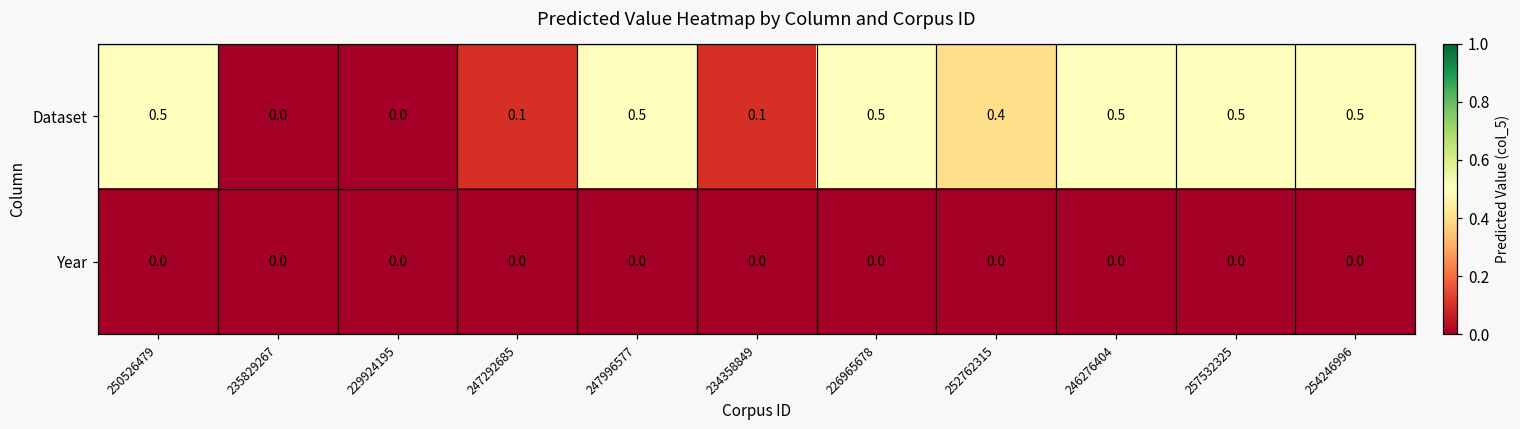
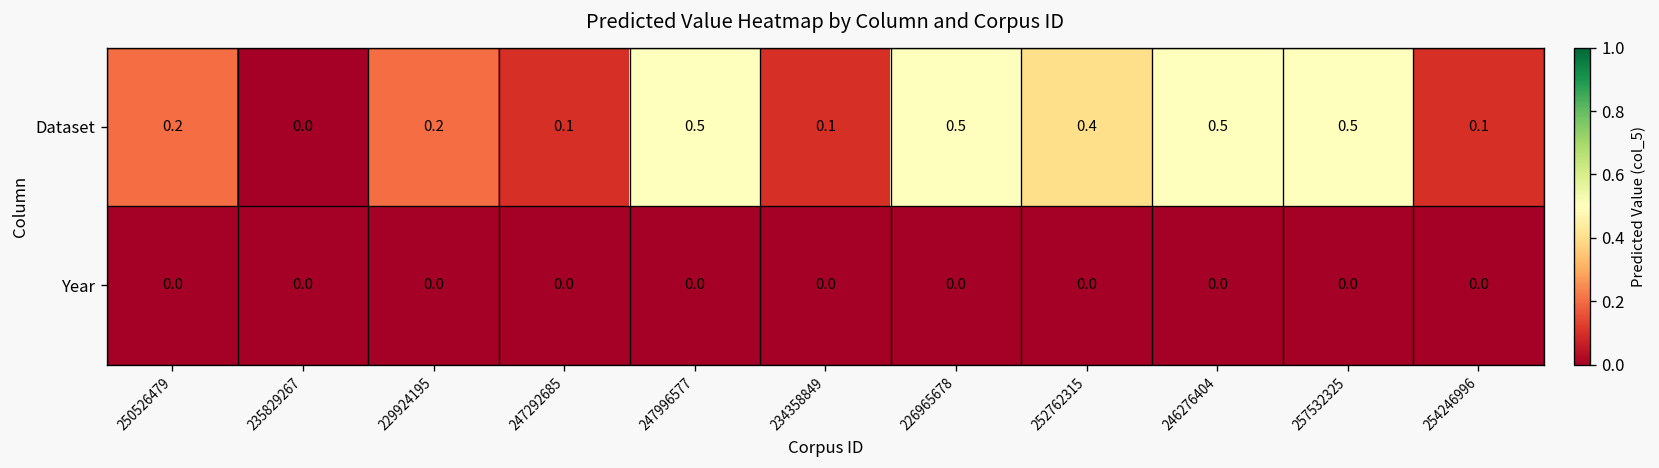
Dataset, 250526479: 0.5 -> 0.2
Dataset, 229924195: 0.0 -> 0.2
Dataset, 254246996: 0.5 -> 0.1
